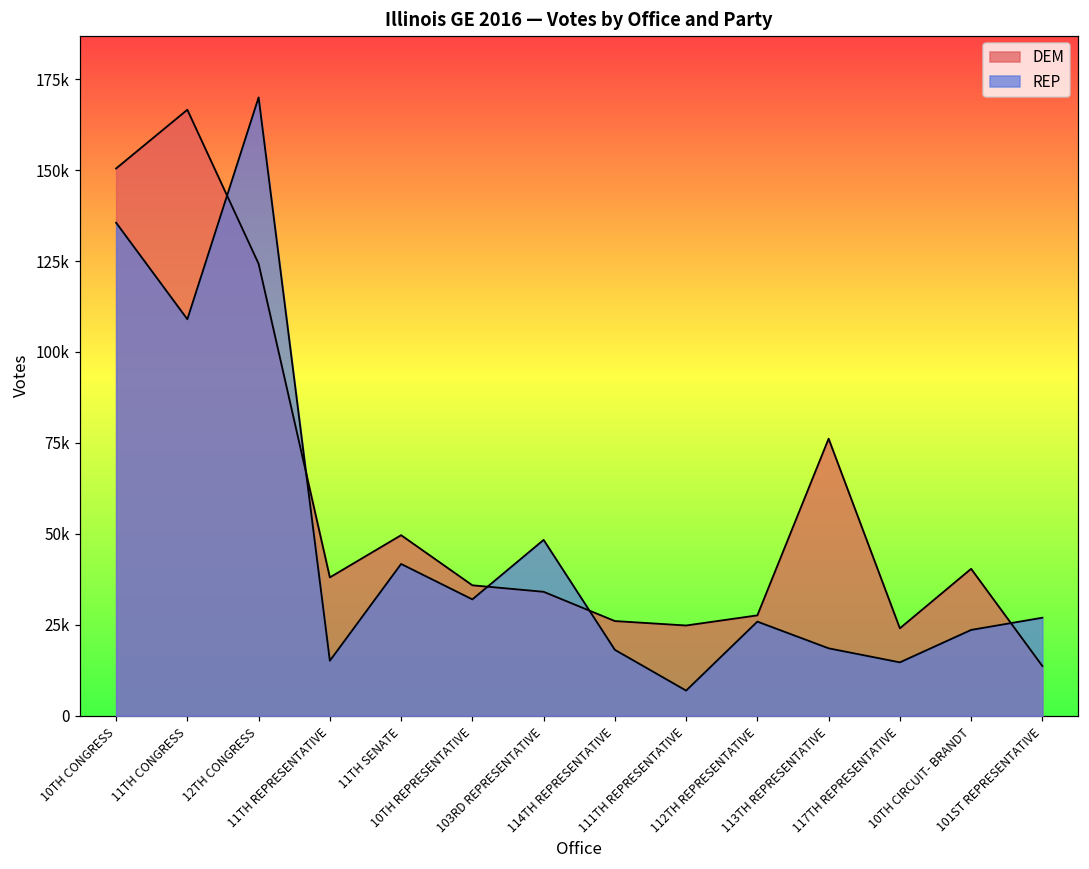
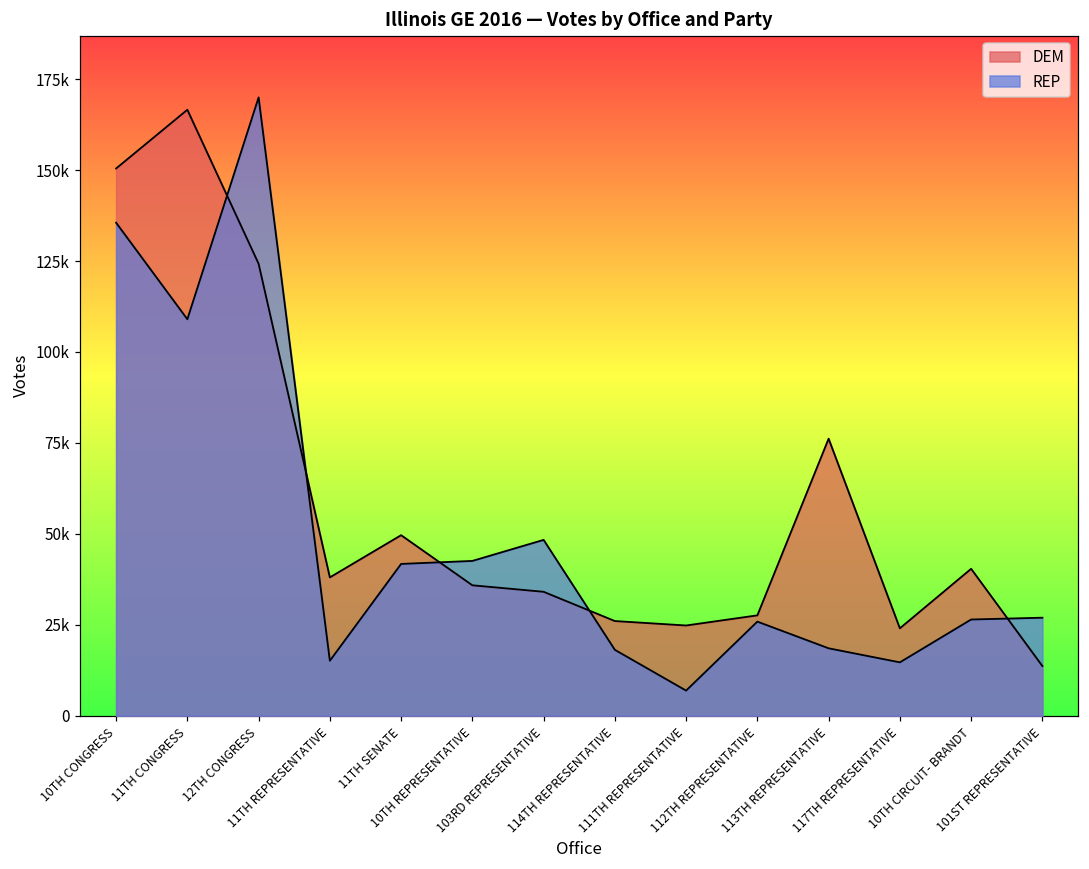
REP, 10TH REPRESENTATIVE: 32000 -> 43000
REP, 10TH CIRCUIT- BRANDT: 24000 -> 26000
